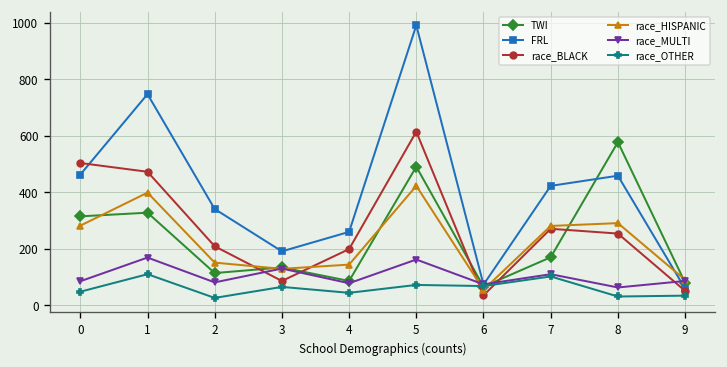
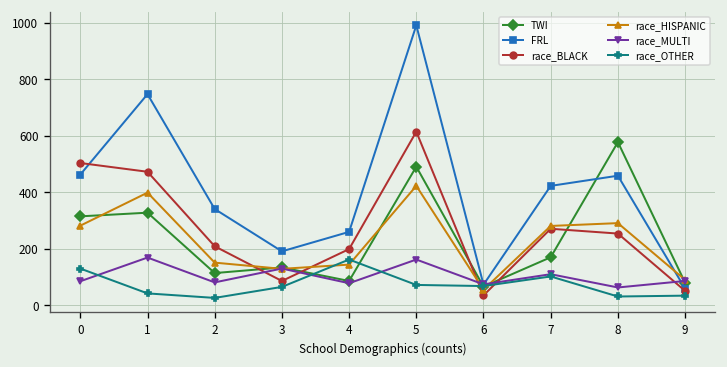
race_OTHER, 0: 50 -> 130
race_OTHER, 1: 110 -> 40
race_OTHER, 4: 40 -> 160
